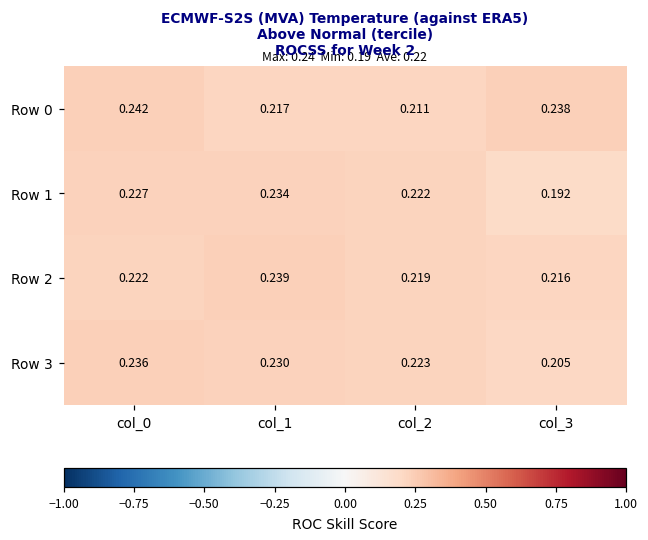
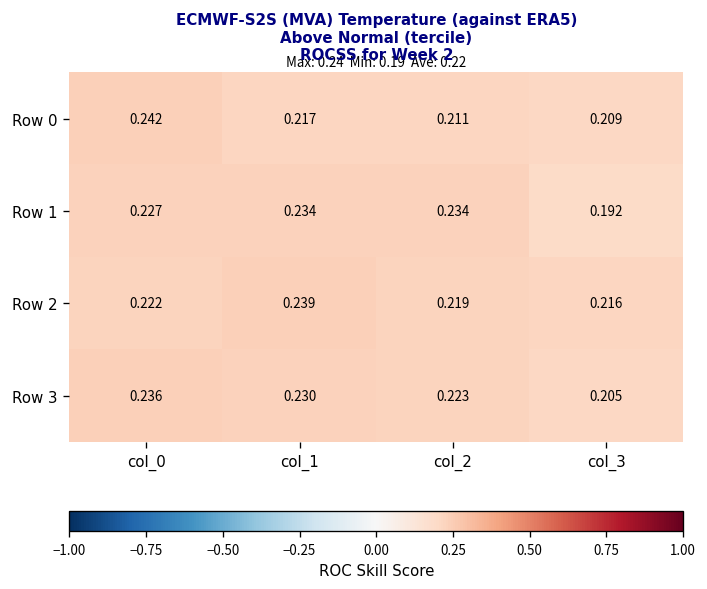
Row 0, col_3: 0.238 -> 0.209
Row 1, col_2: 0.222 -> 0.234
